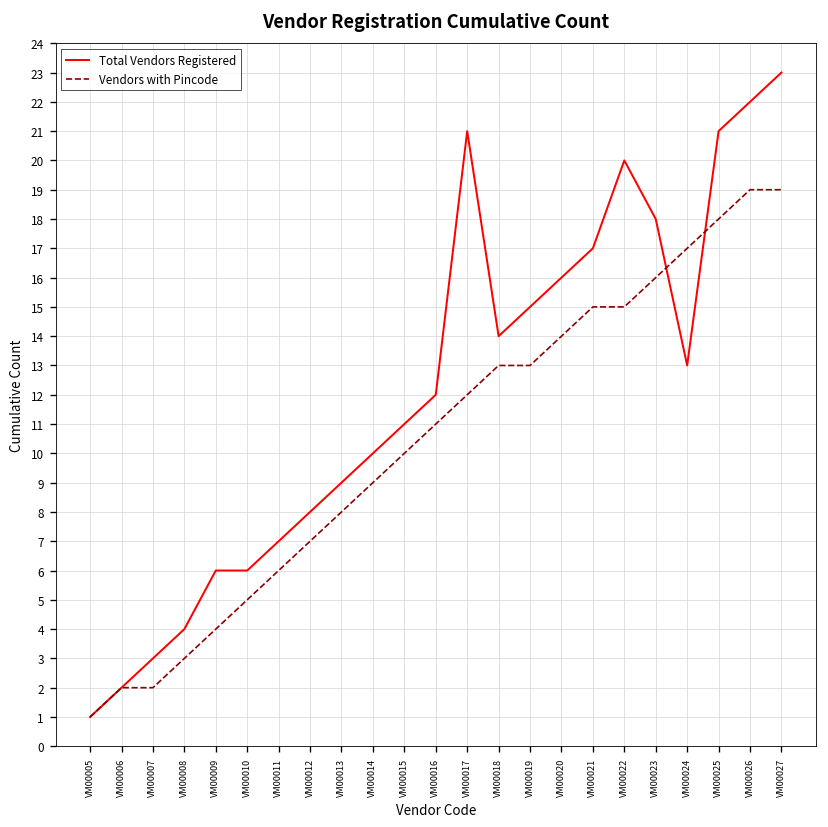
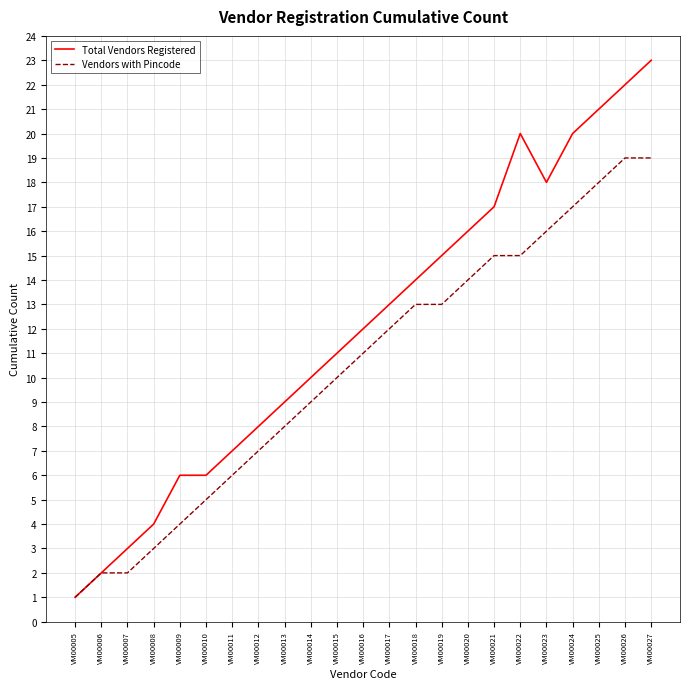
Total Vendors Registered, VM00017: 21 -> 13
Total Vendors Registered, VM00024: 13 -> 20
